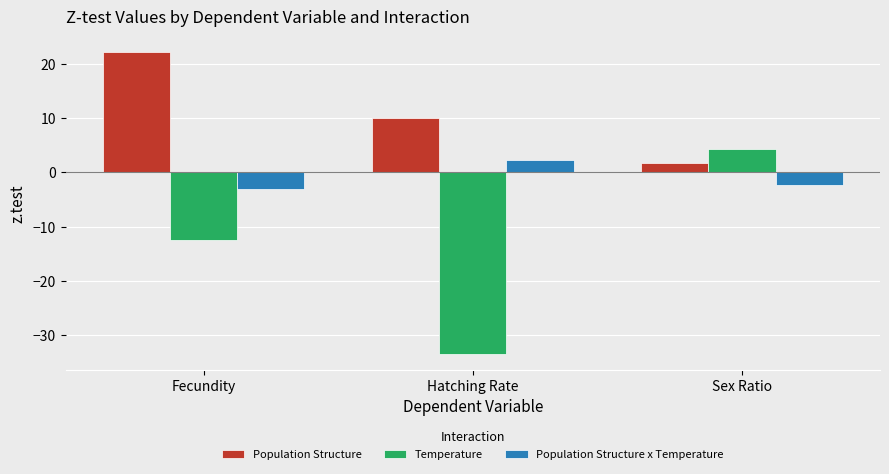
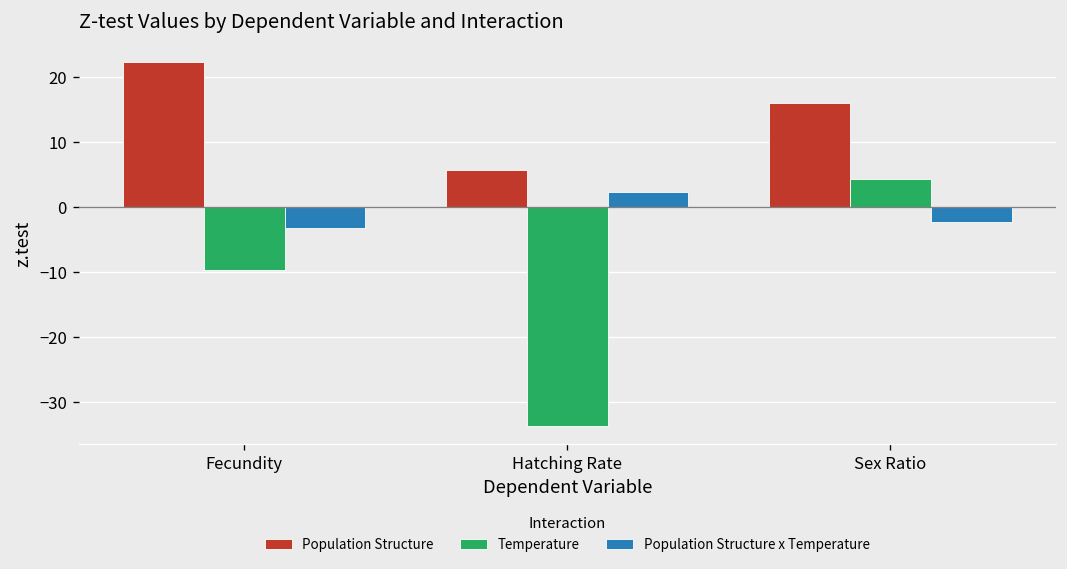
Temperature, Fecundity: -12 -> -10
Population Structure, Hatching Rate: 10 -> 6
Population Structure, Sex Ratio: 2 -> 16
